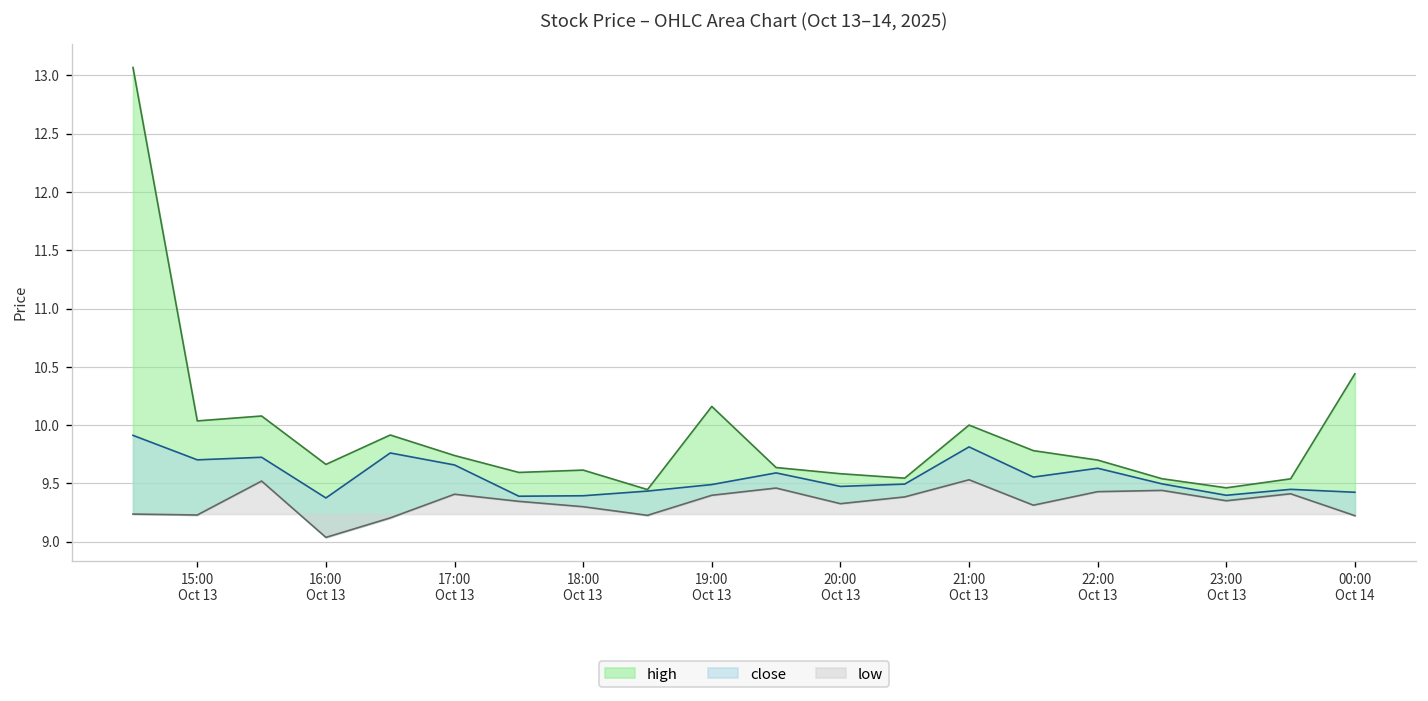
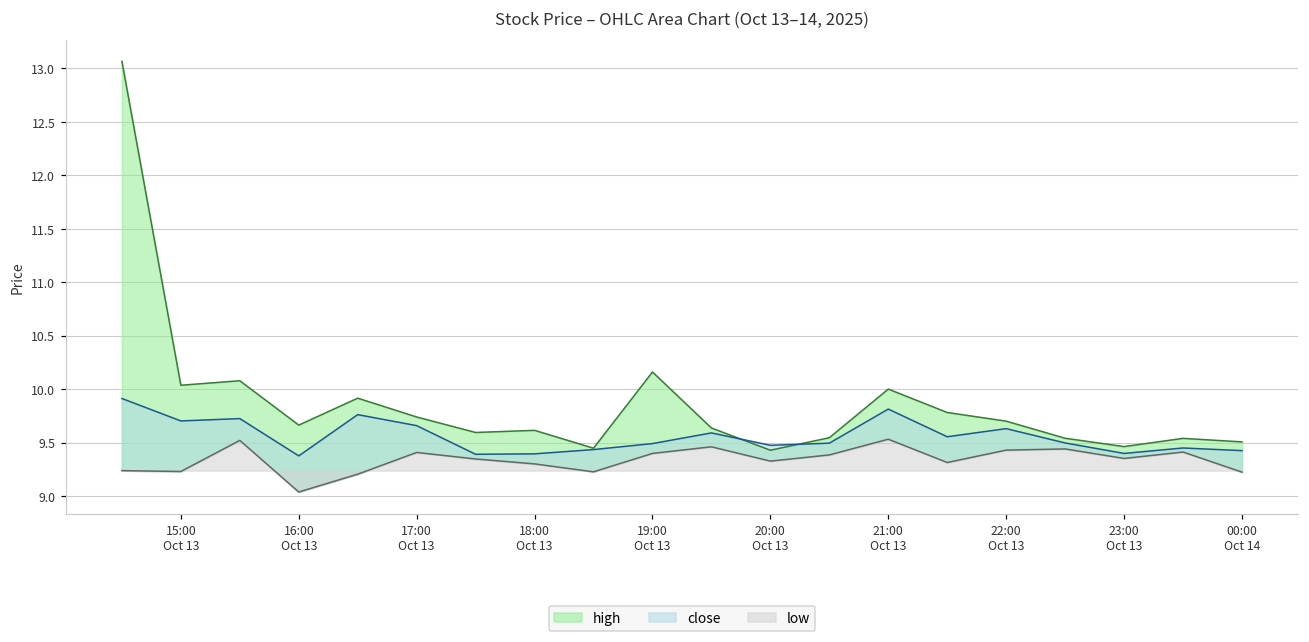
high, 20:00 Oct 13: 9.6 -> 9.4
high, 00:00 Oct 14: 10.4 -> 9.5
